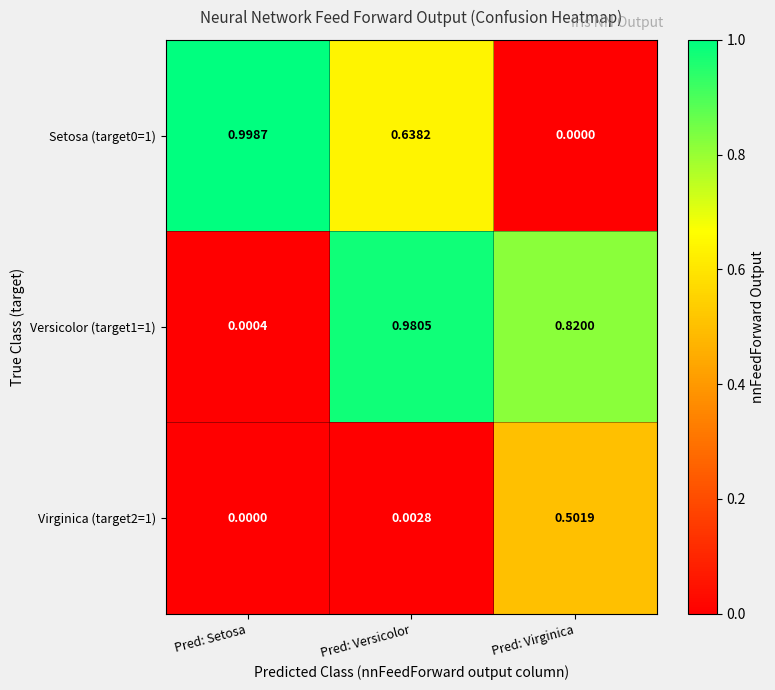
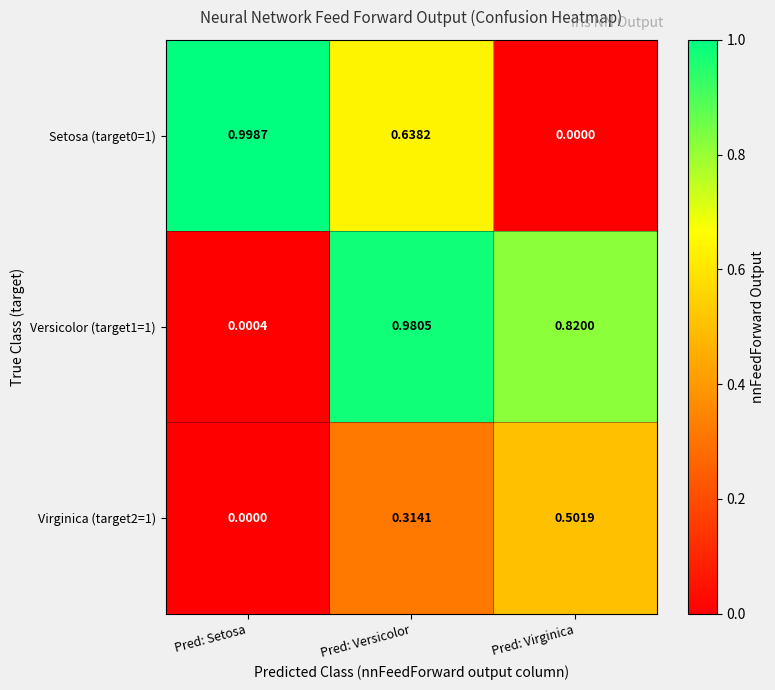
Virginica (target2=1), Pred: Versicolor: 0.0028 -> 0.3141
